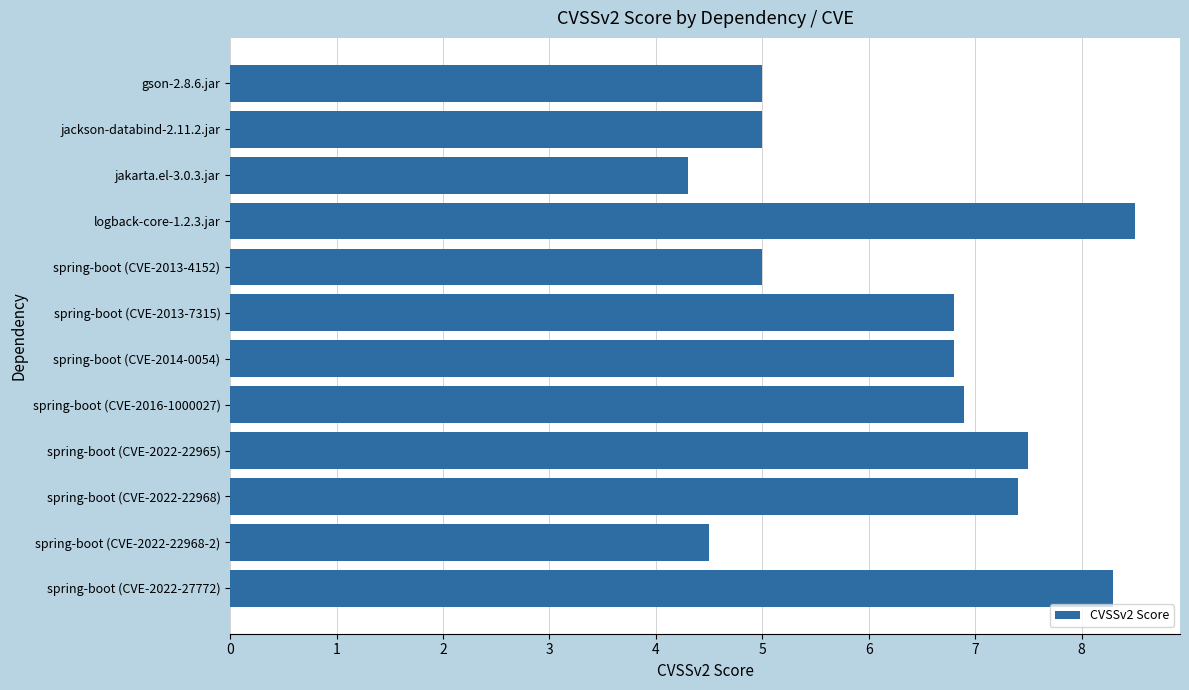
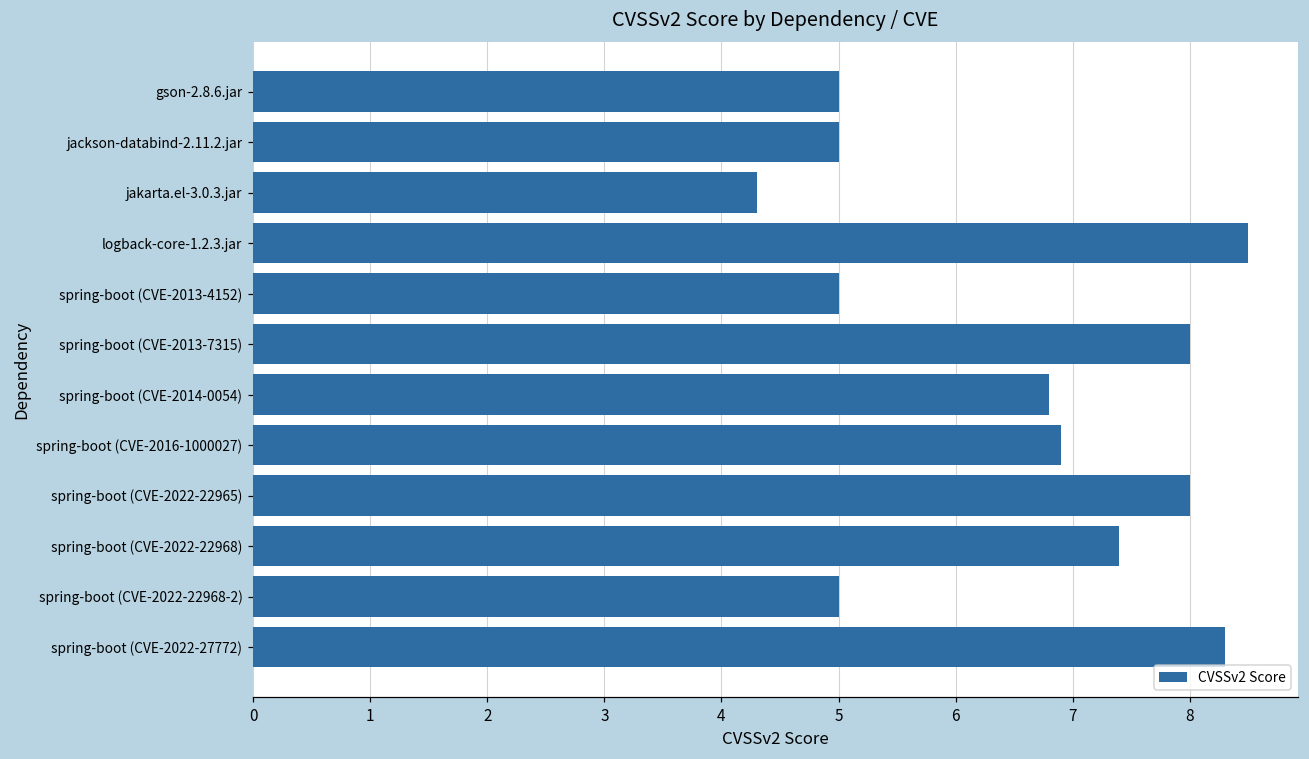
spring-boot (CVE-2013-7315): 6.8 -> 8.0
spring-boot (CVE-2022-22965): 7.5 -> 8.0
spring-boot (CVE-2022-22968-2): 4.5 -> 5.0
